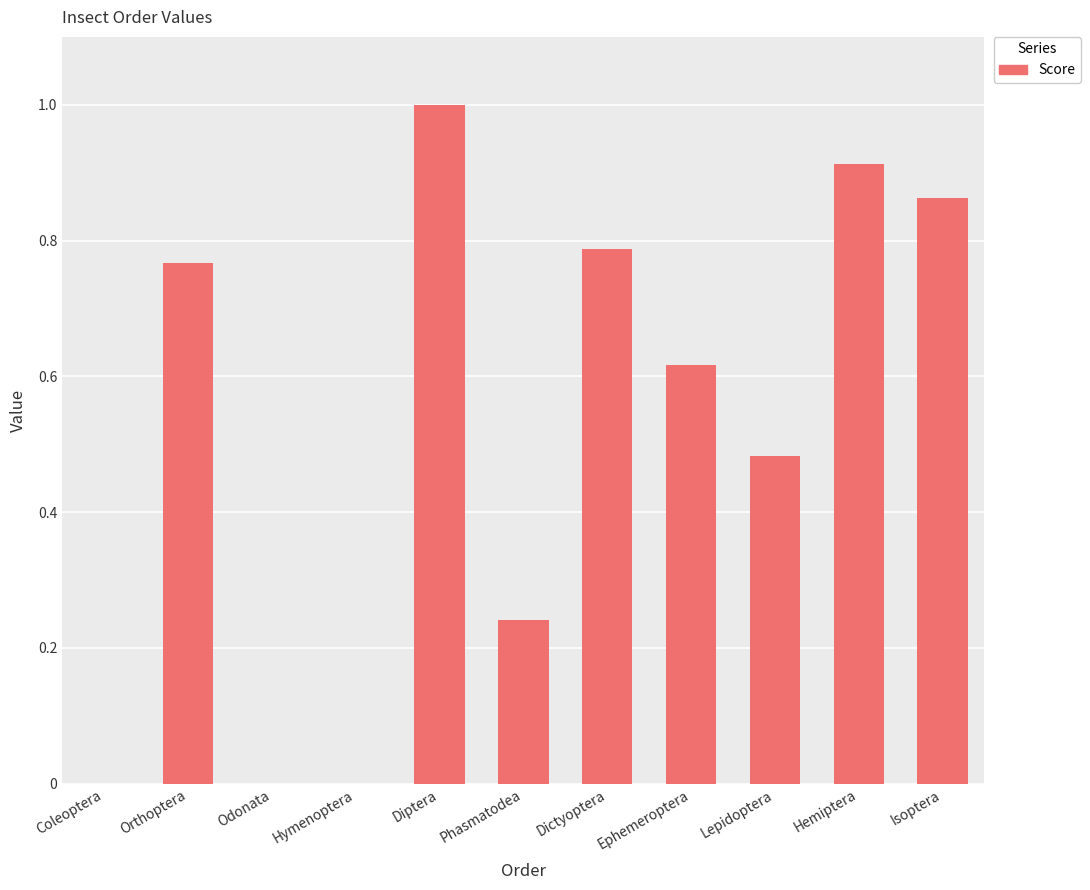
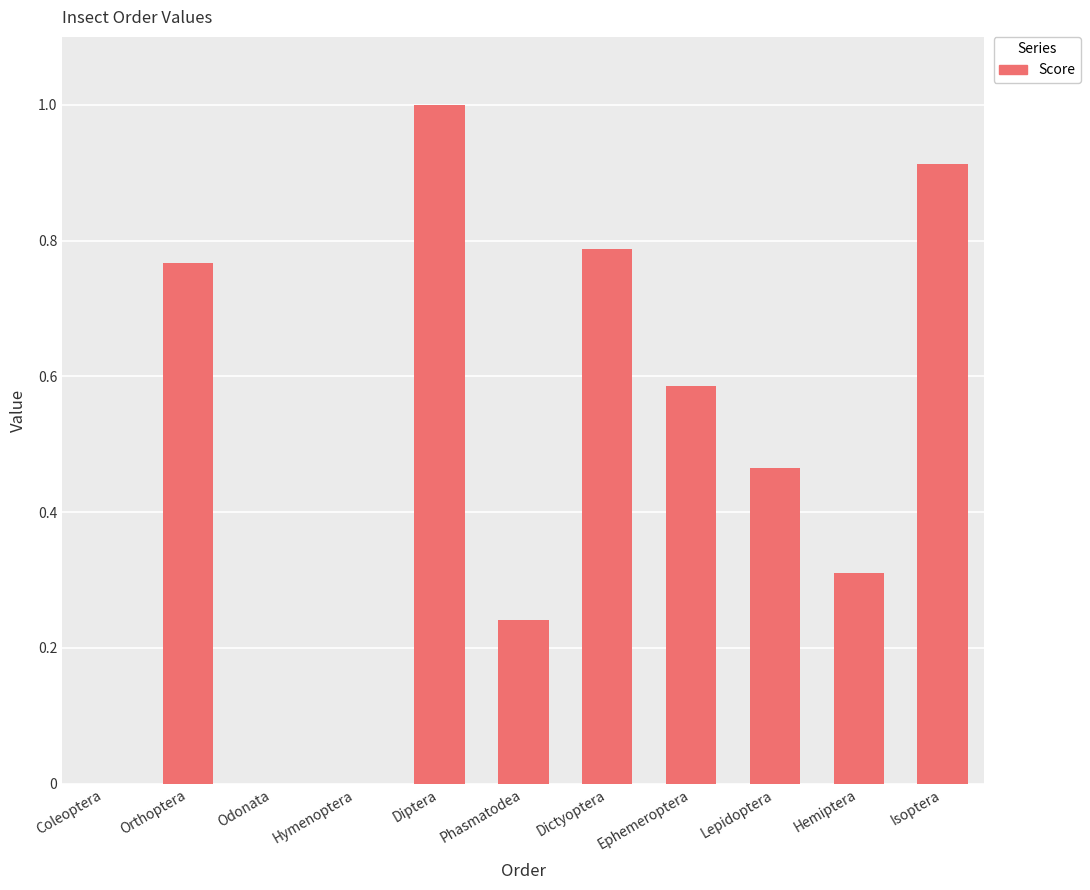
Ephemeroptera: 0.62 -> 0.59
Lepidoptera: 0.48 -> 0.46
Hemiptera: 0.91 -> 0.31
Isoptera: 0.86 -> 0.91
